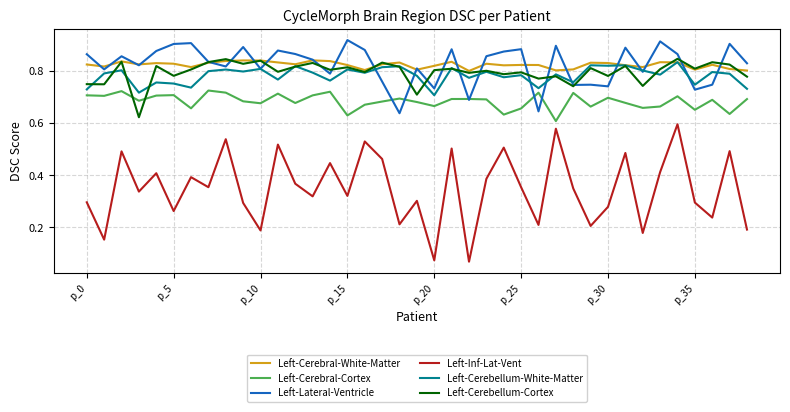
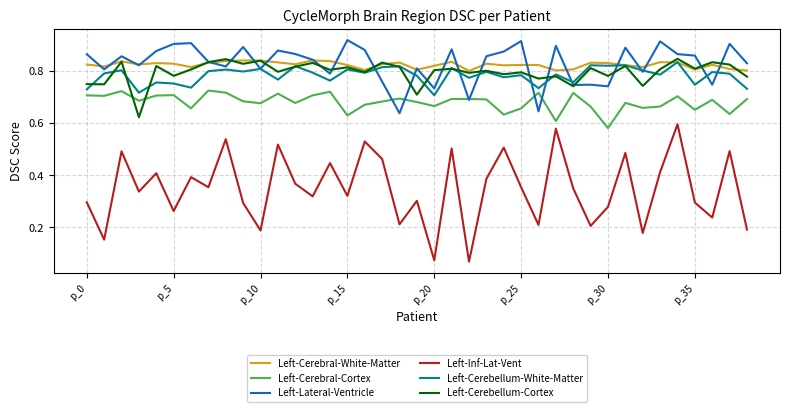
Left-Lateral-Ventricle, p_25: 0.88 -> 0.91
Left-Cerebral-Cortex, p_30: 0.70 -> 0.58
Left-Lateral-Ventricle, p_35: 0.73 -> 0.86
